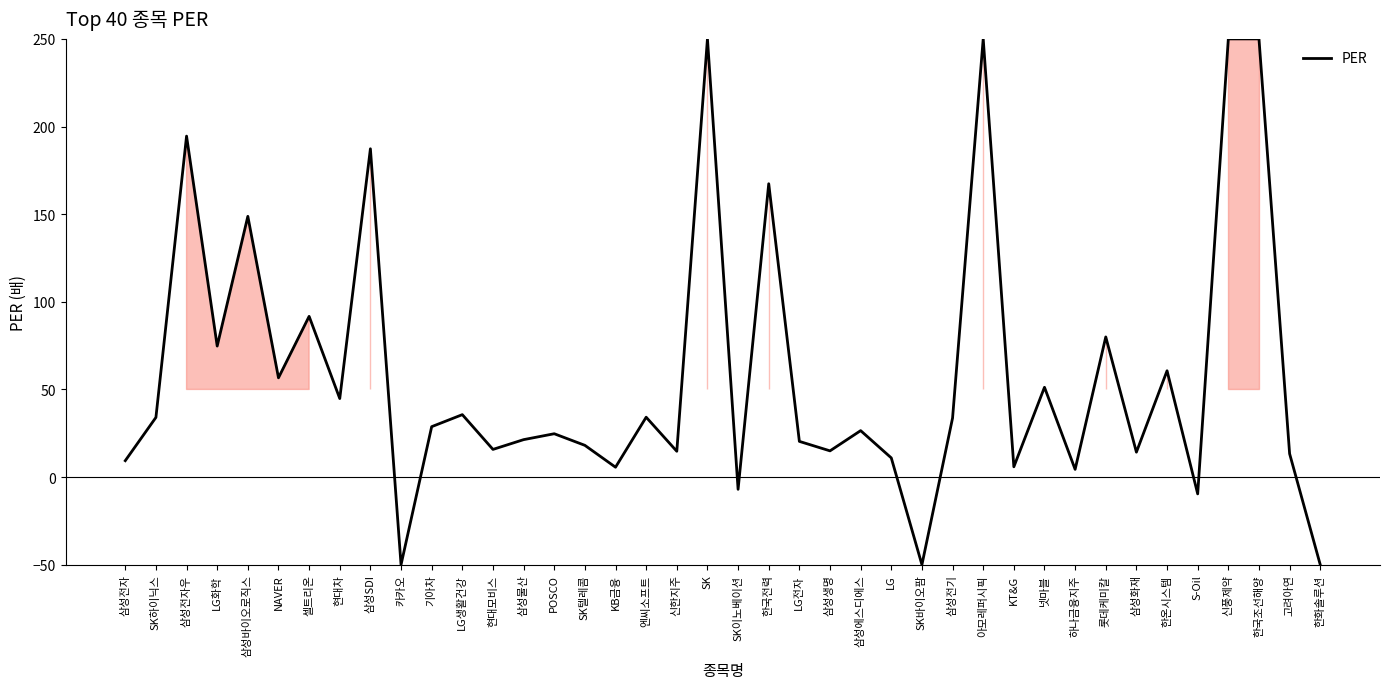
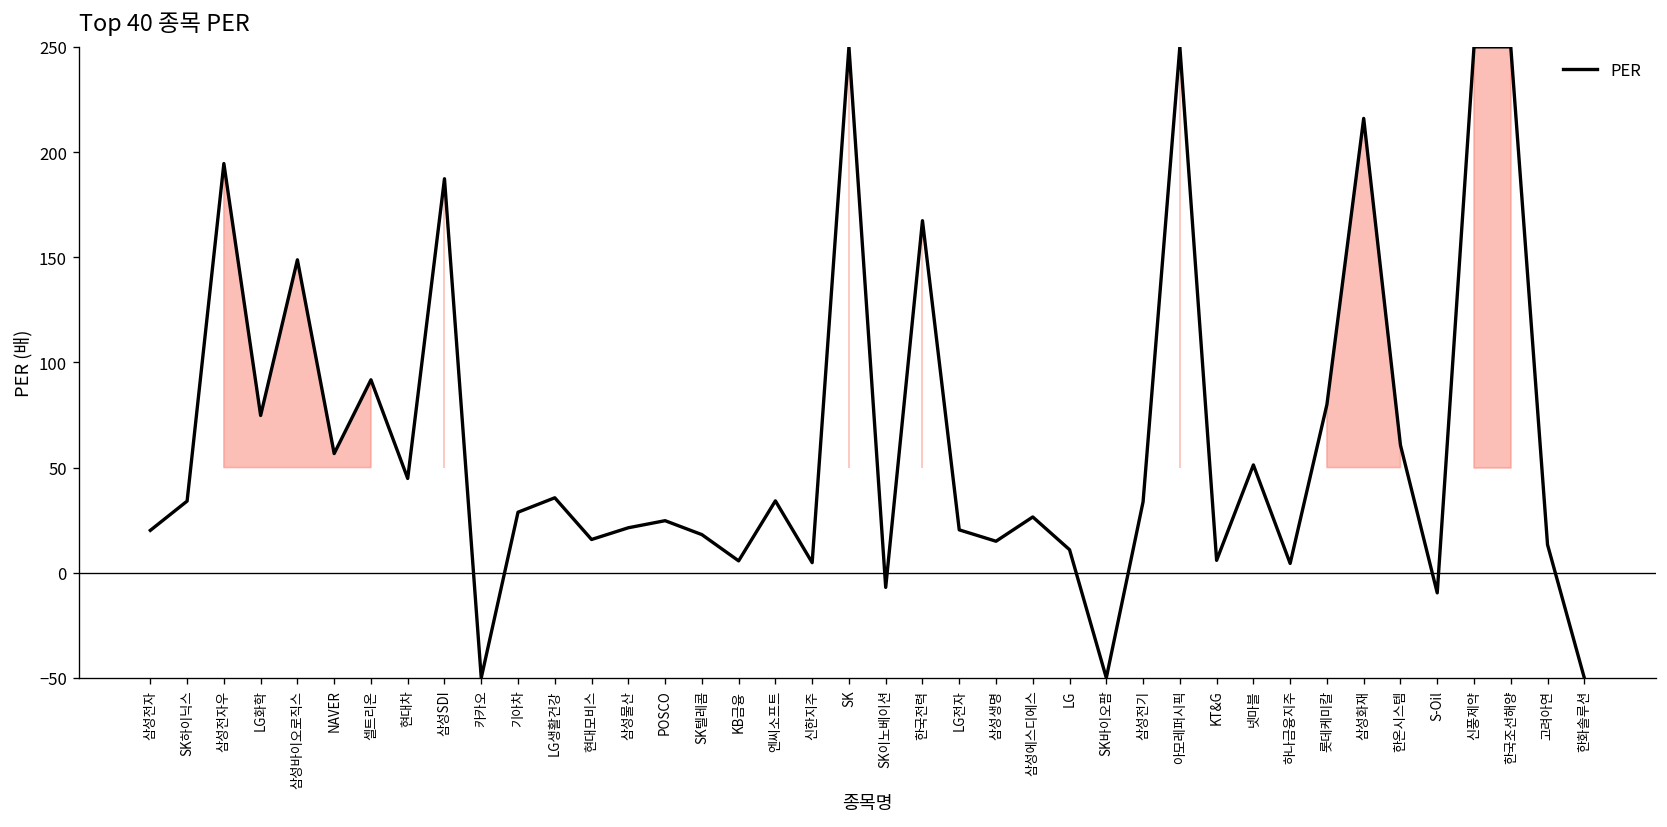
삼성전자: 9 -> 20
신한지주: 15 -> 5
삼성화재: 14 -> 216
